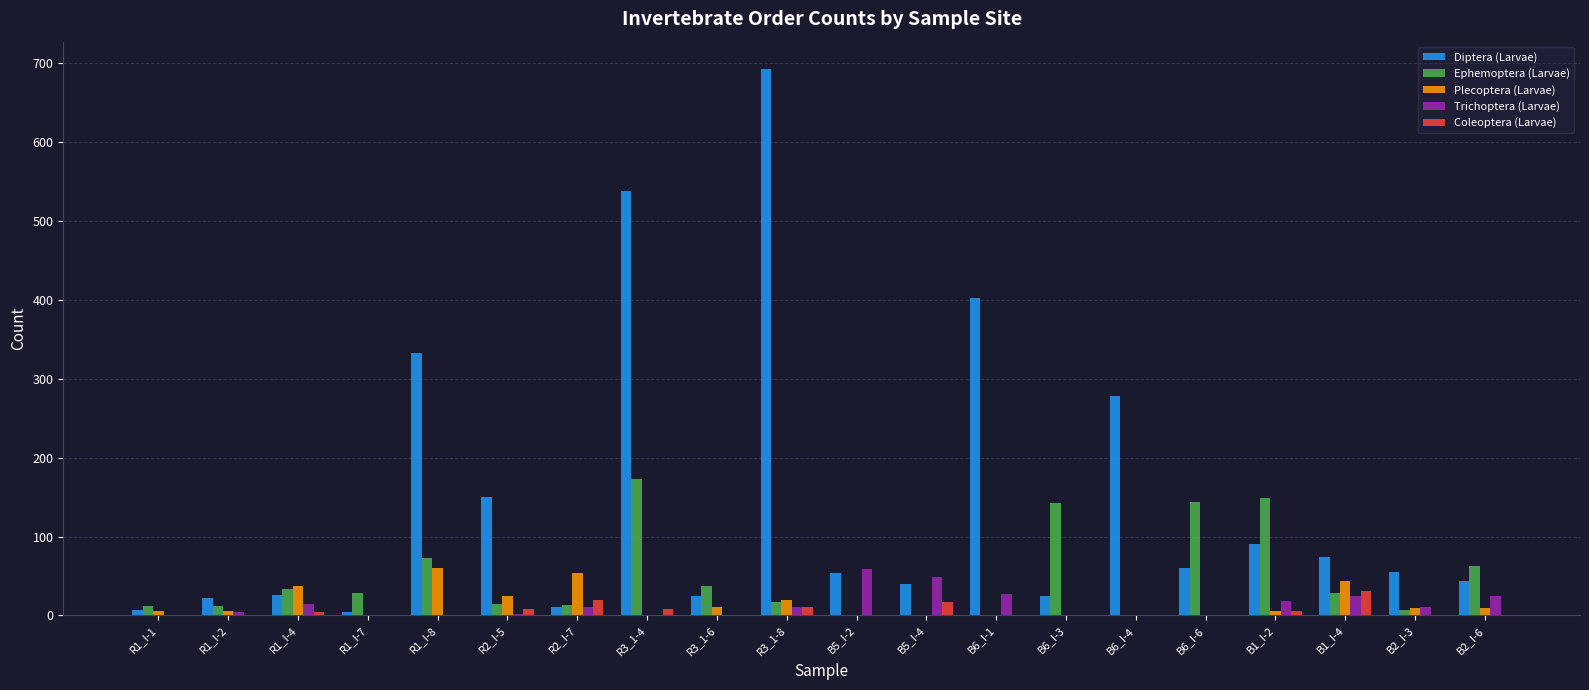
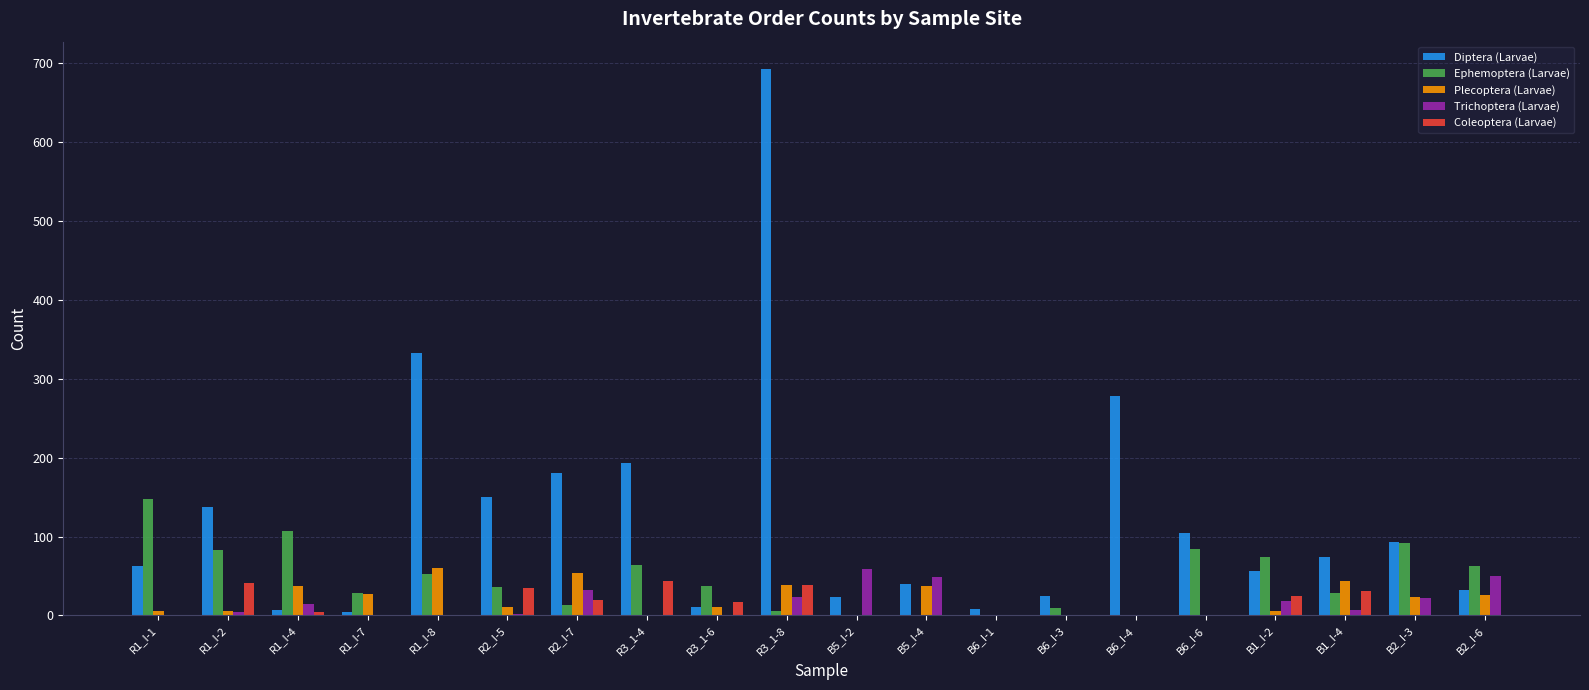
Diptera (Larvae), R1_I-1: 10 -> 60
Ephemoptera (Larvae), R1_I-1: 10 -> 150
Diptera (Larvae), R1_I-2: 20 -> 140
Ephemoptera (Larvae), R1_I-2: 10 -> 80
Coleoptera (Larvae), R1_I-2: 0 -> 40
Diptera (Larvae), R1_I-4: 30 -> 10
Ephemoptera (Larvae), R1_I-4: 30 -> 110
Plecoptera (Larvae), R1_I-7: 0 -> 30
Ephemoptera (Larvae), R1_I-8: 70 -> 50
Ephemoptera (Larvae), R2_I-5: 10 -> 40
Plecoptera (Larvae), R2_I-5: 20 -> 10
Coleoptera (Larvae), R2_I-5: 10 -> 40
Diptera (Larvae), R2_I-7: 10 -> 180
Trichoptera (Larvae), R2_I-7: 10 -> 30
Diptera (Larvae), R3_1-4: 540 -> 190
Ephemoptera (Larvae), R3_1-4: 170 -> 60
Coleoptera (Larvae), R3_1-4: 10 -> 40
Diptera (Larvae), R3_1-6: 30 -> 10
Coleoptera (Larvae), R3_1-6: 0 -> 20
Ephemoptera (Larvae), R3_1-8: 20 -> 10
Plecoptera (Larvae), R3_1-8: 20 -> 40
Trichoptera (Larvae), R3_1-8: 10 -> 20
Coleoptera (Larvae), R3_1-8: 10 -> 40
Diptera (Larvae), B5_I-2: 50 -> 20
Plecoptera (Larvae), B5_I-4: 0 -> 40
Coleoptera (Larvae), B5_I-4: 20 -> 0
Diptera (Larvae), B6_I-1: 400 -> 10
Trichoptera (Larvae), B6_I-1: 30 -> 0
Ephemoptera (Larvae), B6_I-3: 140 -> 10
Diptera (Larvae), B6_I-6: 60 -> 110
Ephemoptera (Larvae), B6_I-6: 140 -> 80
Diptera (Larvae), B1_I-2: 90 -> 60
Ephemoptera (Larvae), B1_I-2: 150 -> 70
Coleoptera (Larvae), B1_I-2: 10 -> 20
Trichoptera (Larvae), B1_I-4: 20 -> 10
Diptera (Larvae), B2_I-3: 60 -> 90
Ephemoptera (Larvae), B2_I-3: 10 -> 90
Plecoptera (Larvae), B2_I-3: 10 -> 20
Trichoptera (Larvae), B2_I-3: 10 -> 20
Diptera (Larvae), B2_I-6: 40 -> 30
Plecoptera (Larvae), B2_I-6: 10 -> 30
Trichoptera (Larvae), B2_I-6: 30 -> 50
